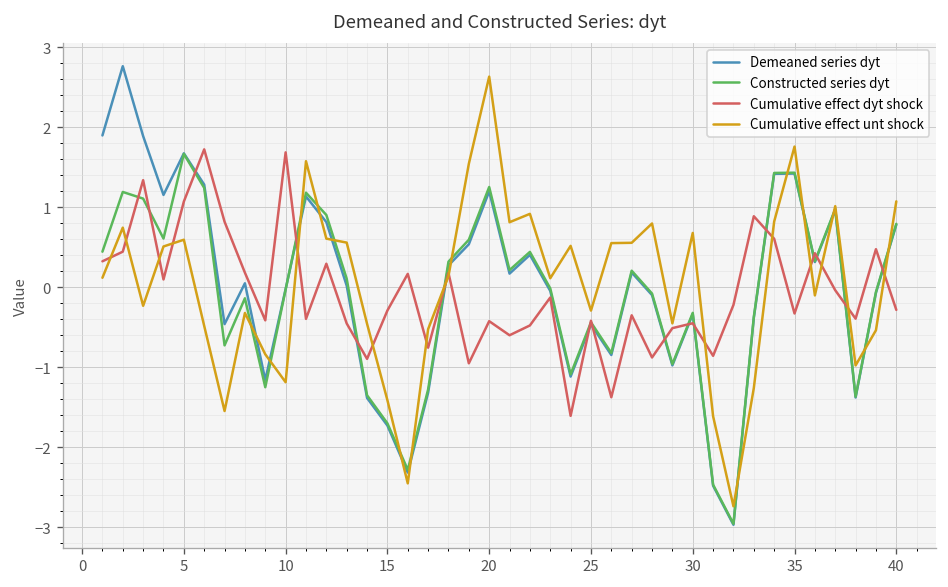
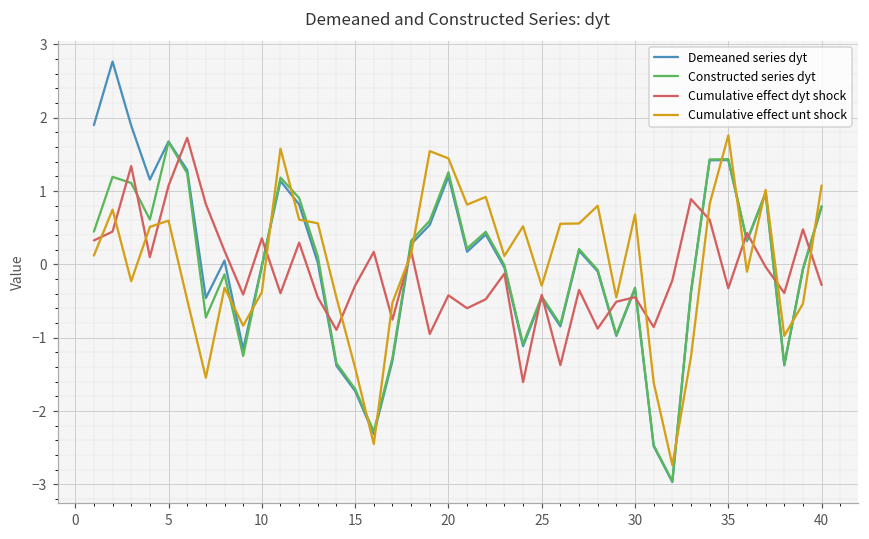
Cumulative effect dyt shock, 10: 1.7 -> 0.4
Cumulative effect unt shock, 10: -1.2 -> -0.4
Cumulative effect unt shock, 20: 2.6 -> 1.4
